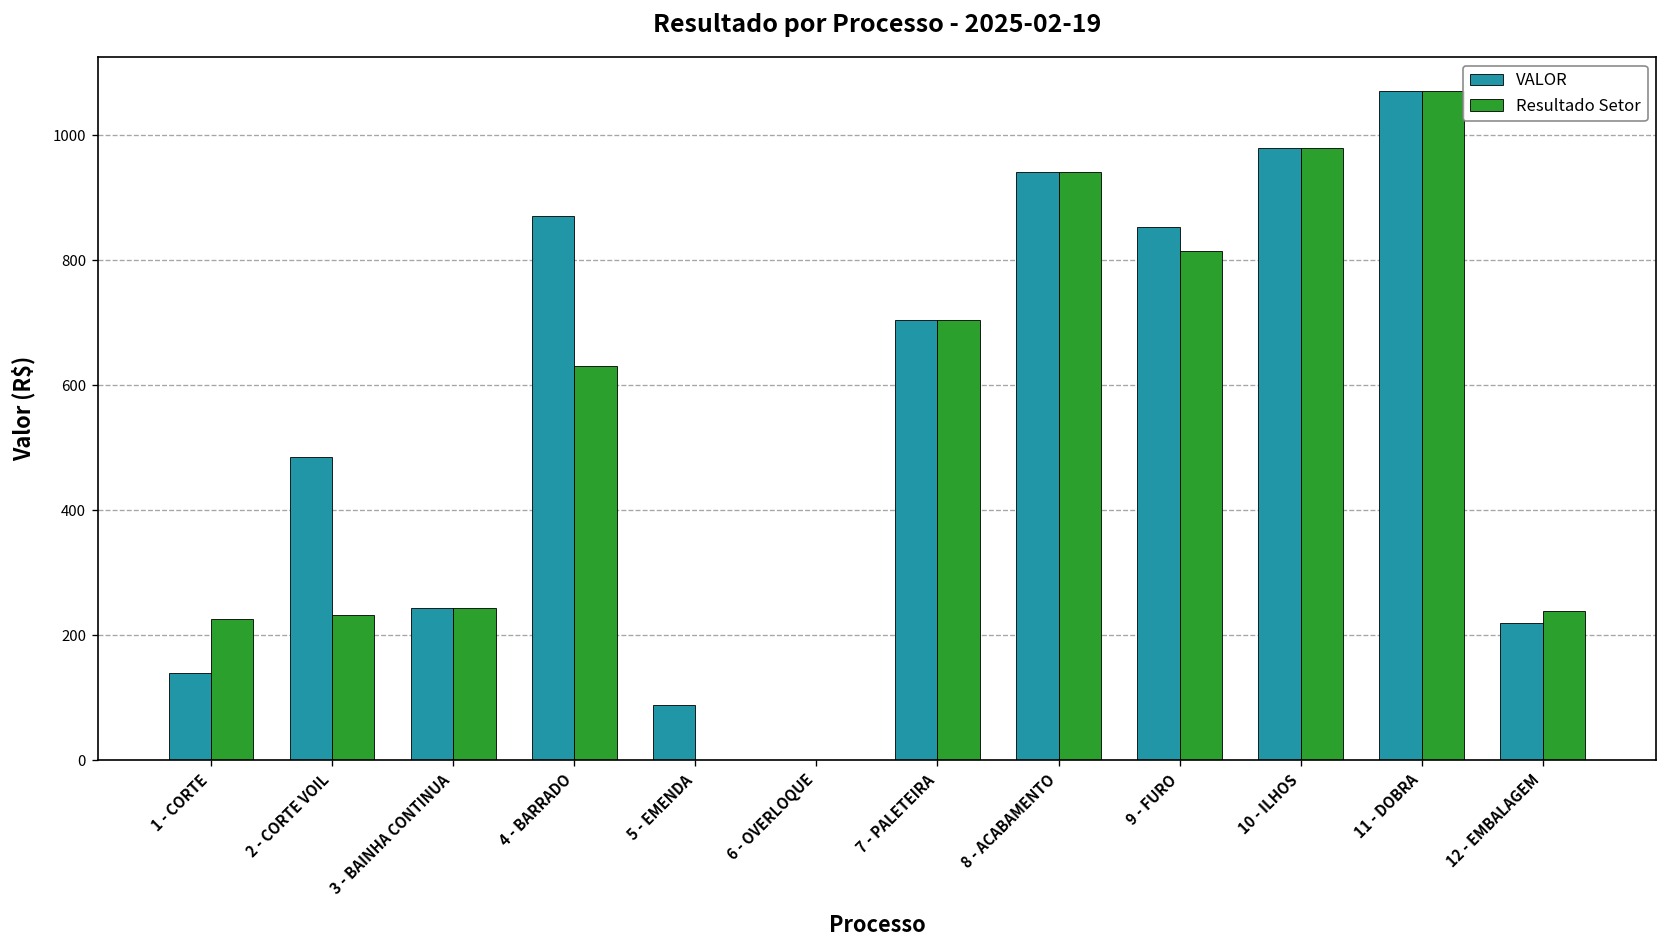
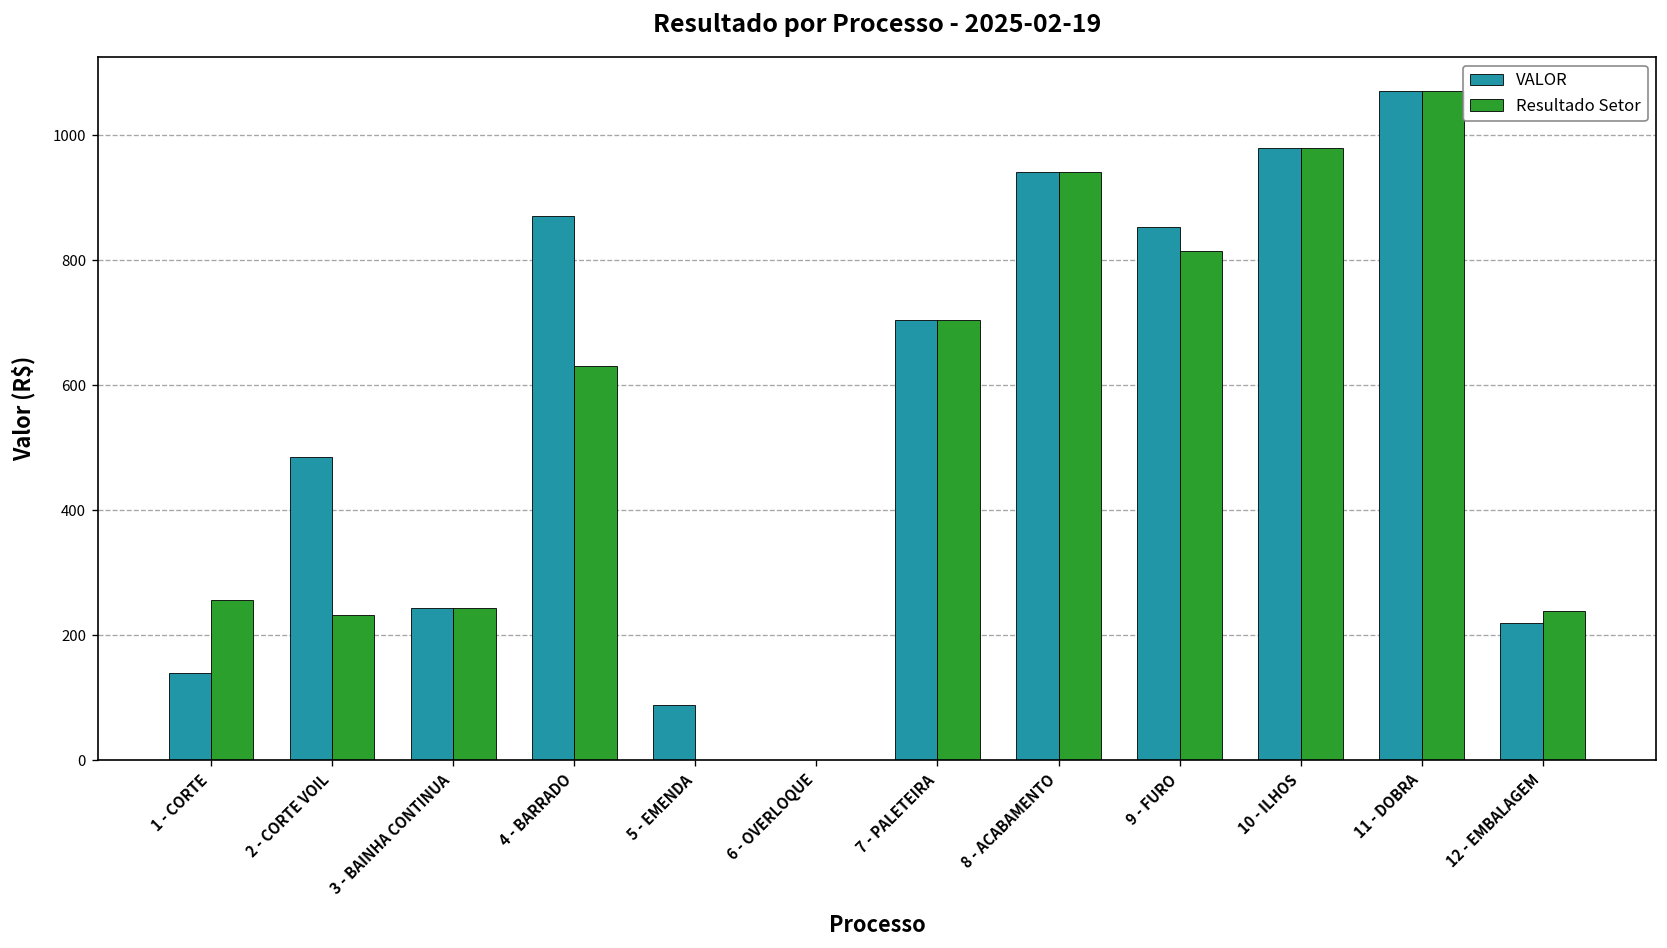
Resultado Setor, 1 - CORTE: 230 -> 260
